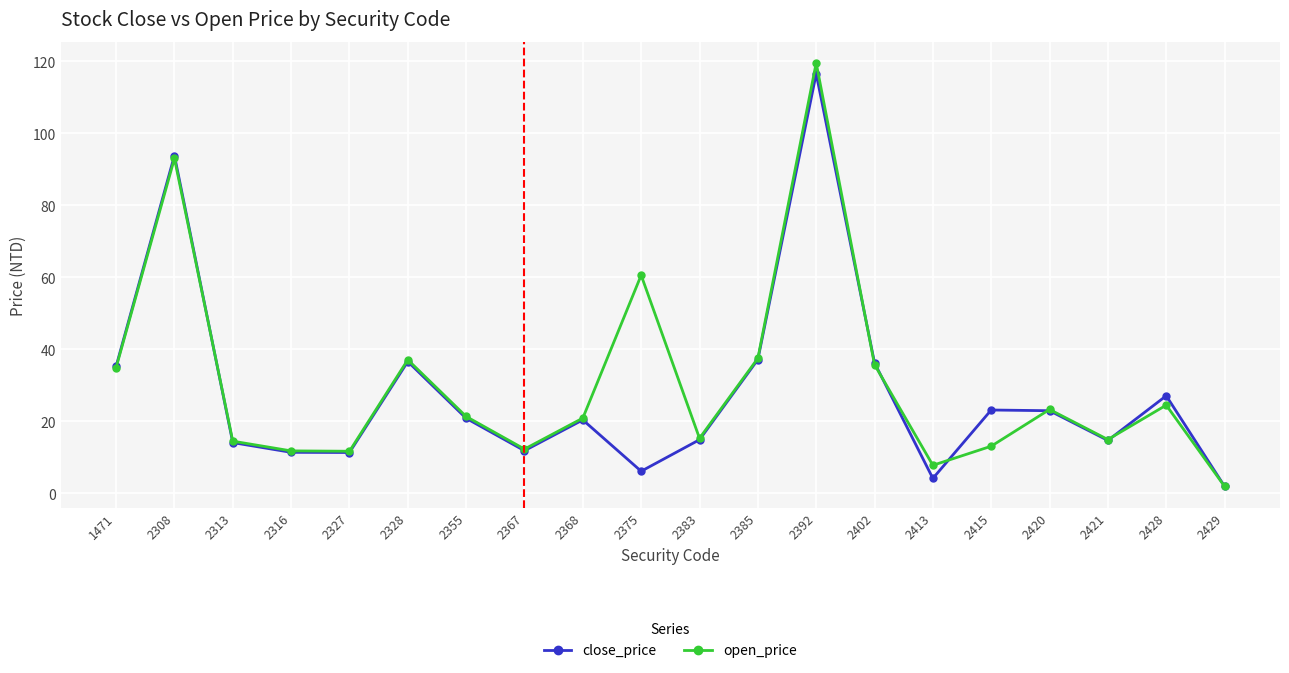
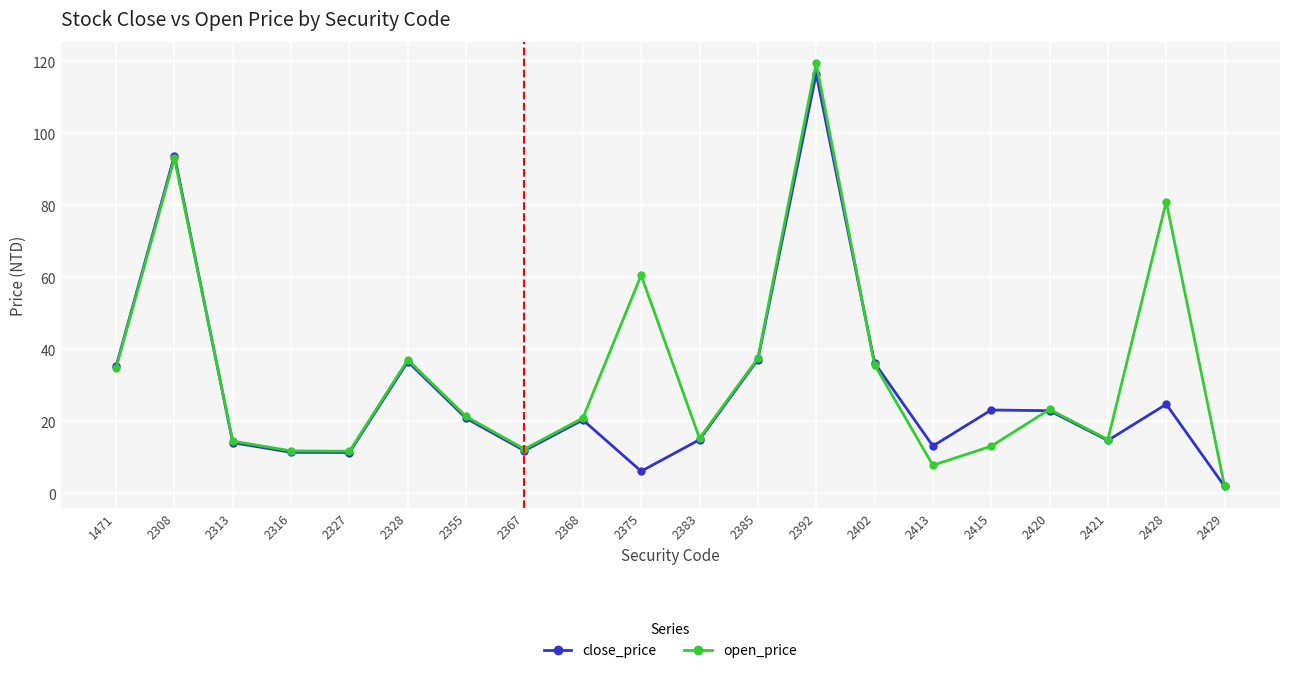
close_price, 2413: 4 -> 13
close_price, 2428: 27 -> 25
open_price, 2428: 25 -> 81
